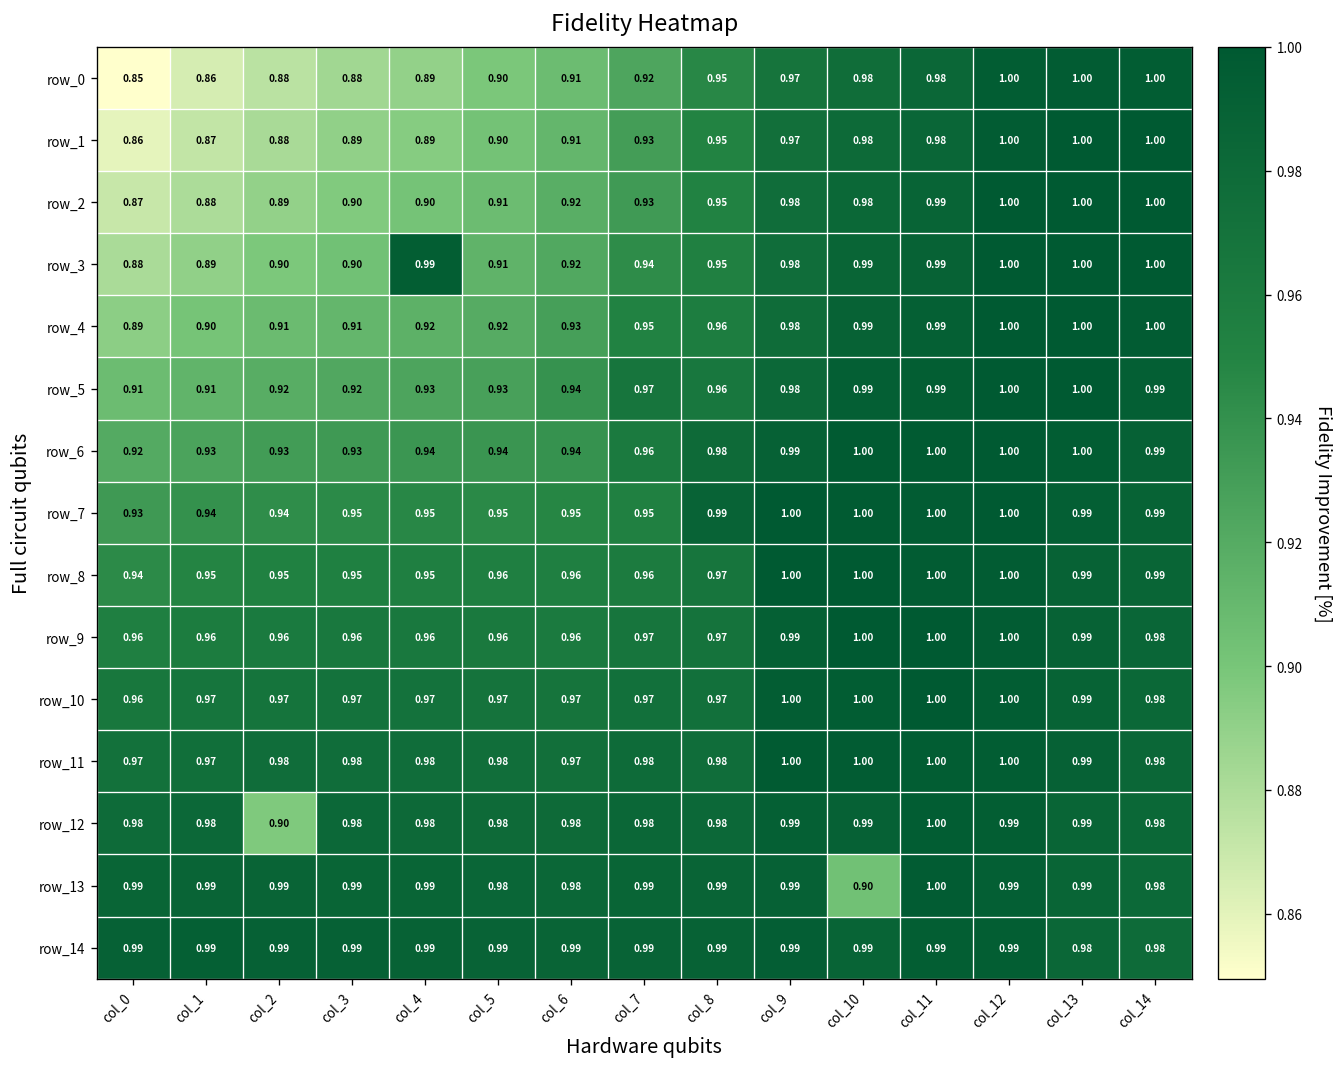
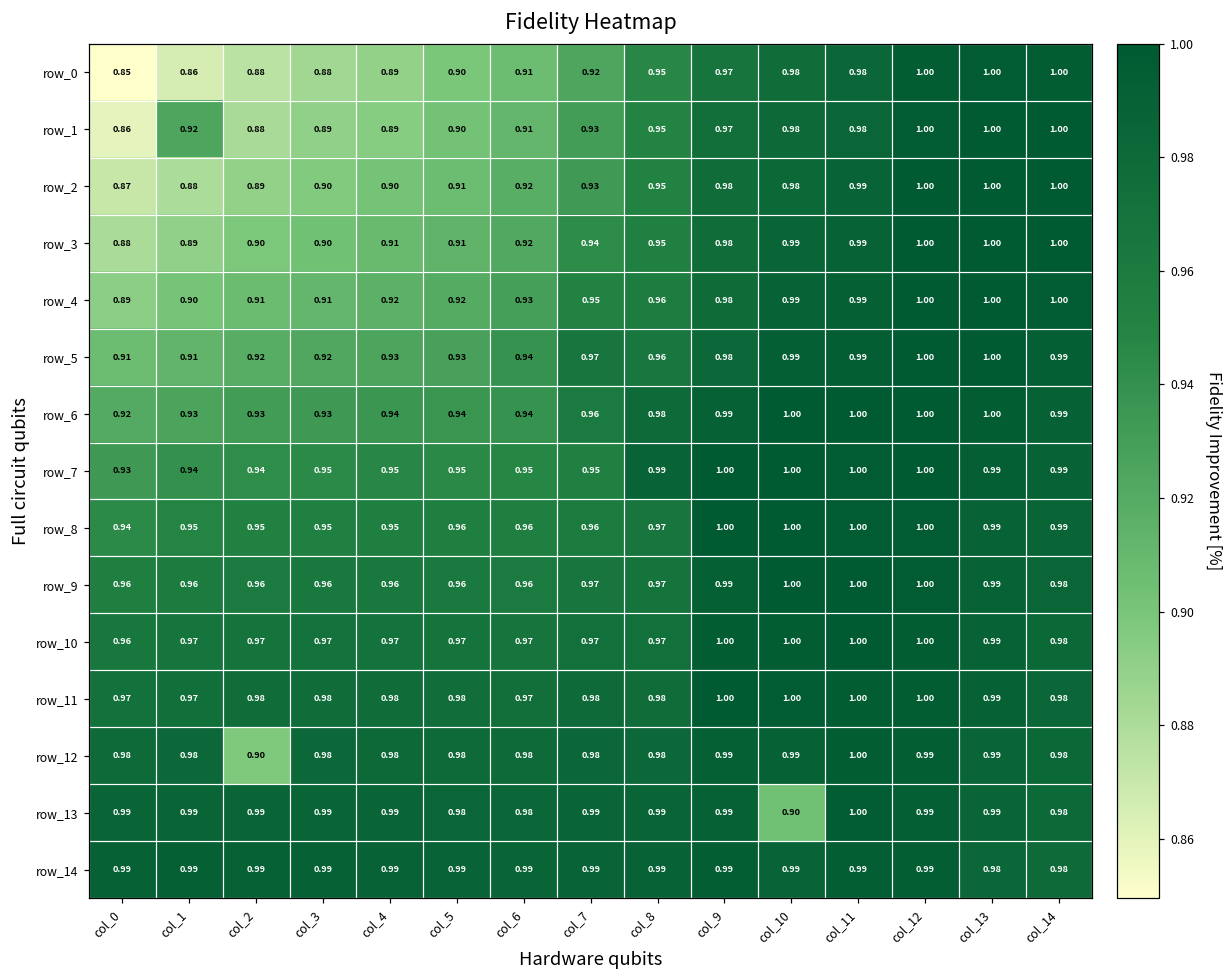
row_1, col_1: 0.87 -> 0.92
row_3, col_4: 0.99 -> 0.91
